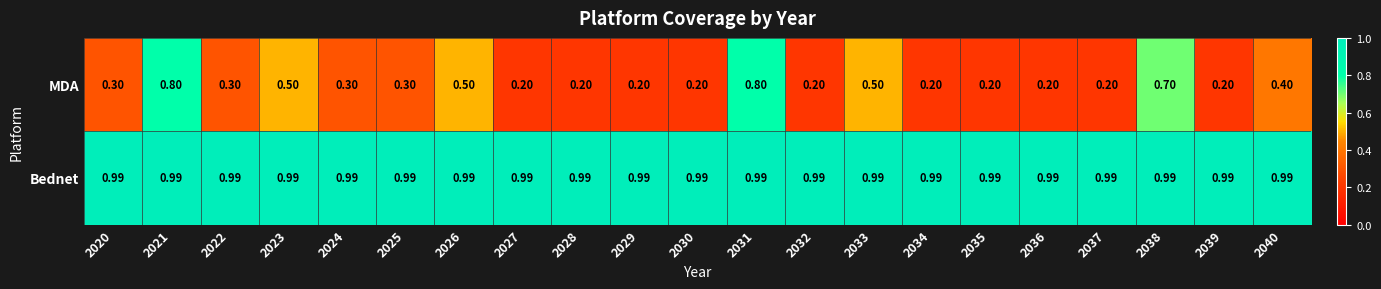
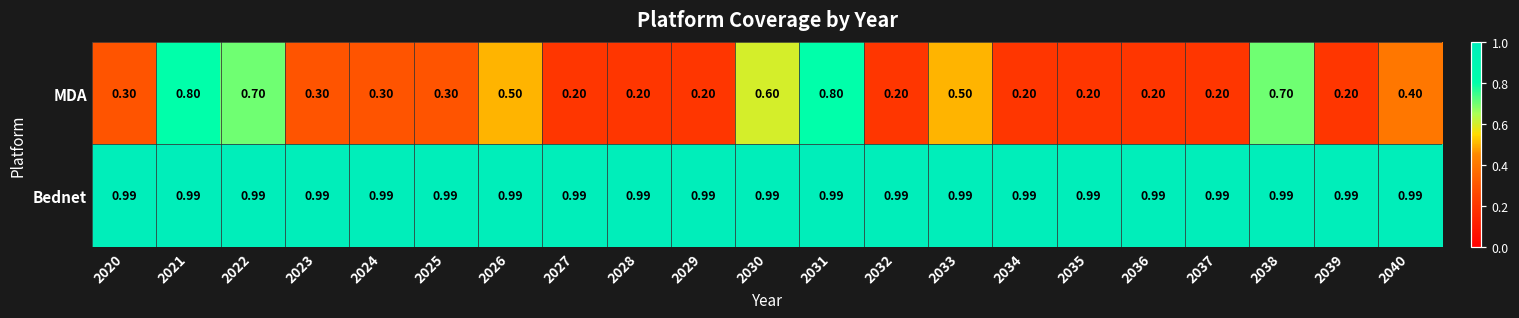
MDA, 2022: 0.30 -> 0.70
MDA, 2023: 0.50 -> 0.30
MDA, 2030: 0.20 -> 0.60
